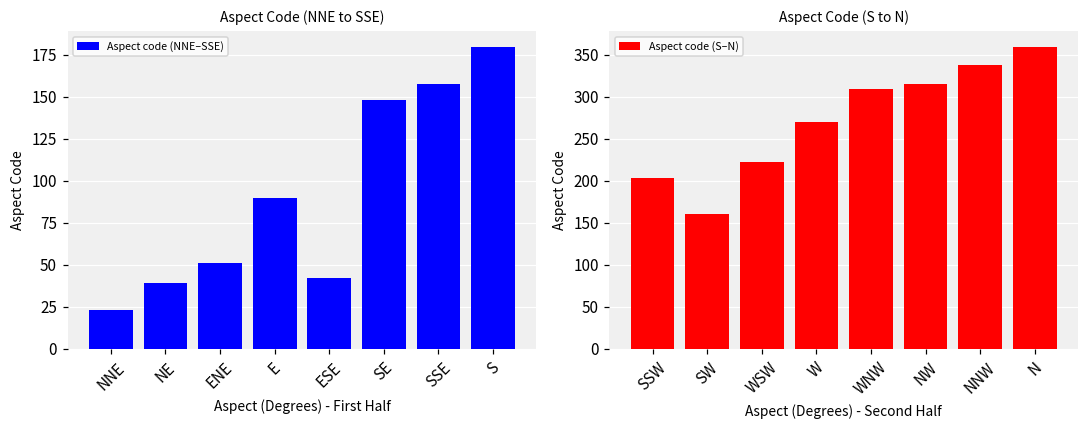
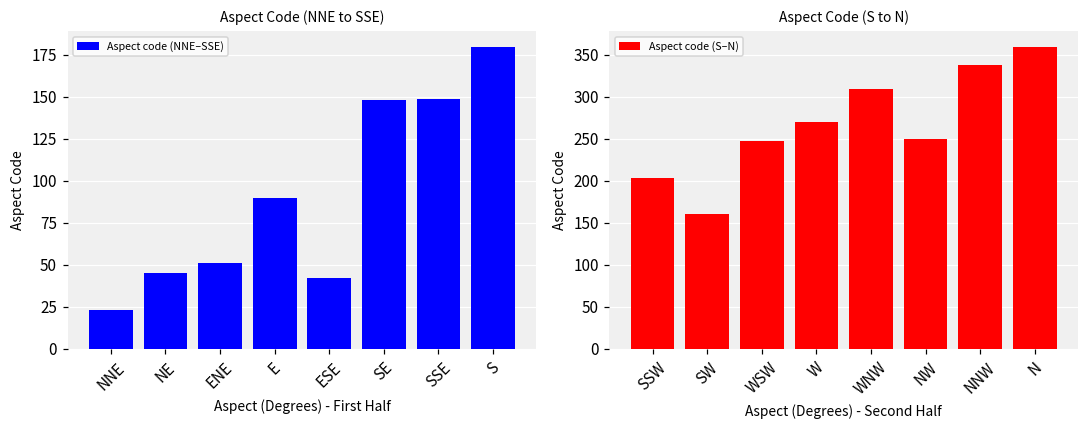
Aspect Code (NNE to SSE), NE: 39 -> 45
Aspect Code (NNE to SSE), SSE: 158 -> 149
Aspect Code (S to N), WSW: 220 -> 250
Aspect Code (S to N), NW: 320 -> 250
